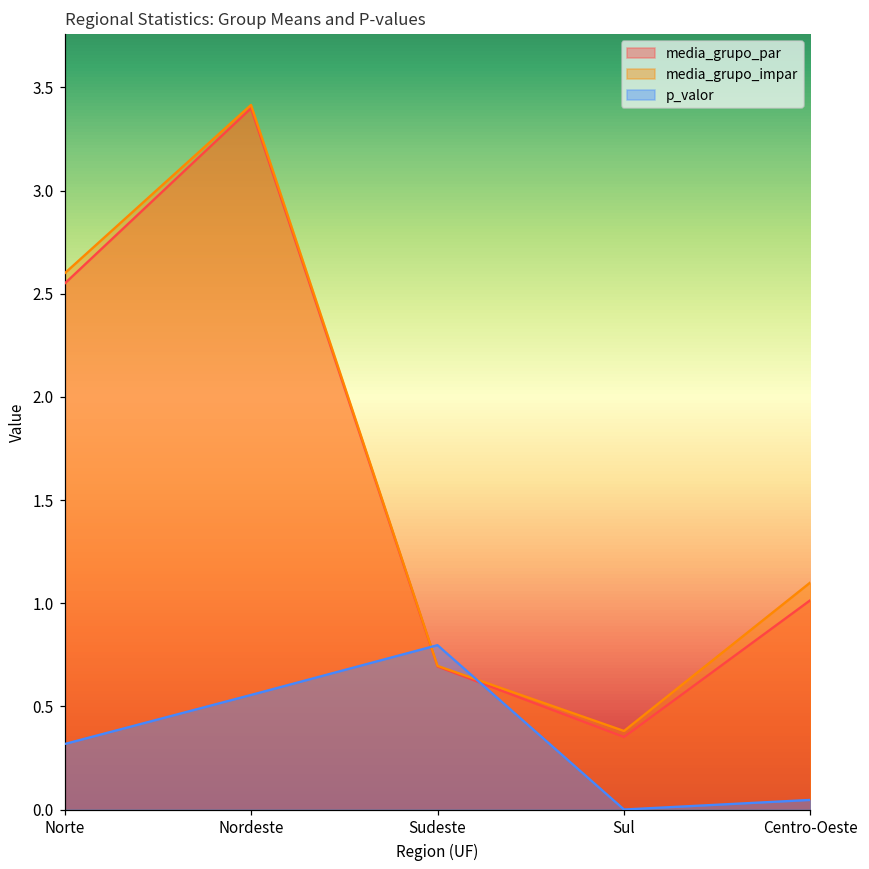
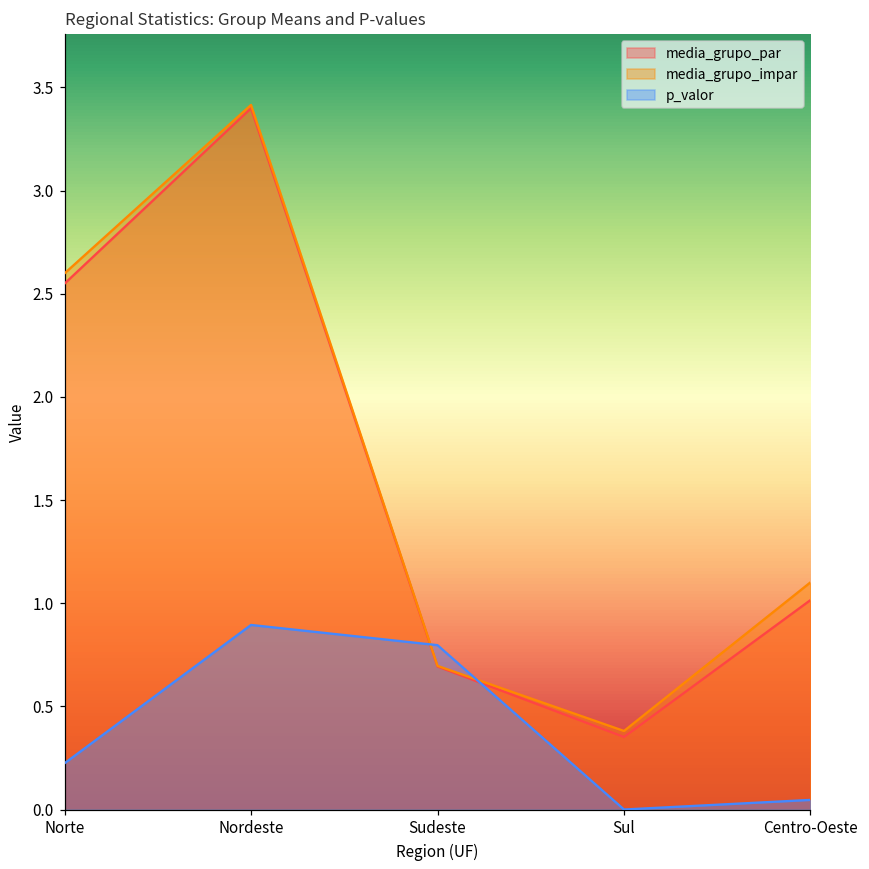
p_valor, Norte: 0.32 -> 0.22
p_valor, Nordeste: 0.56 -> 0.89
